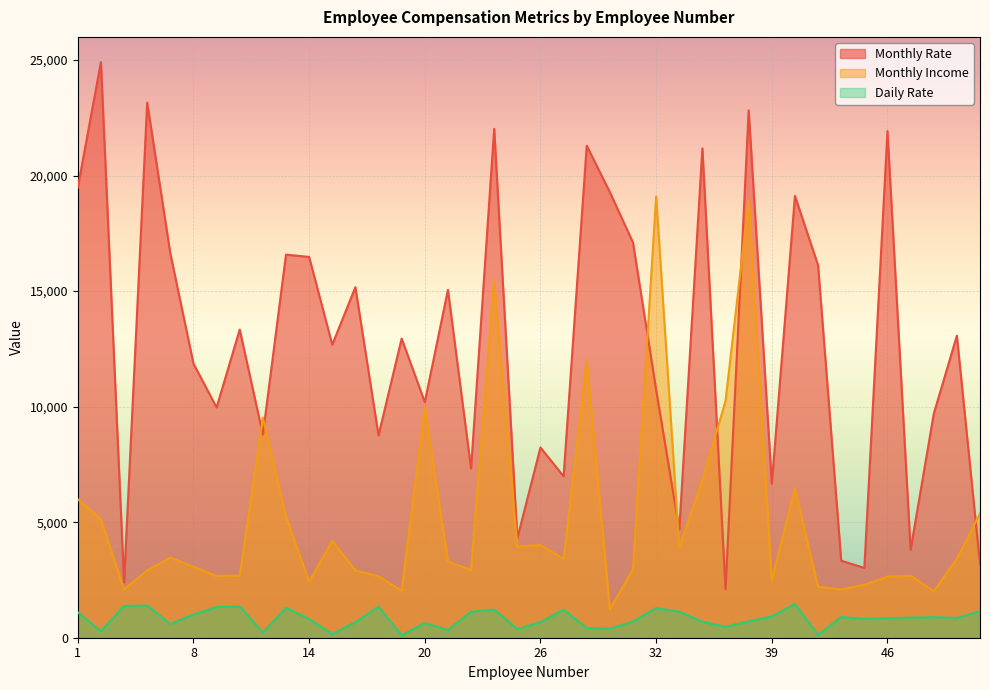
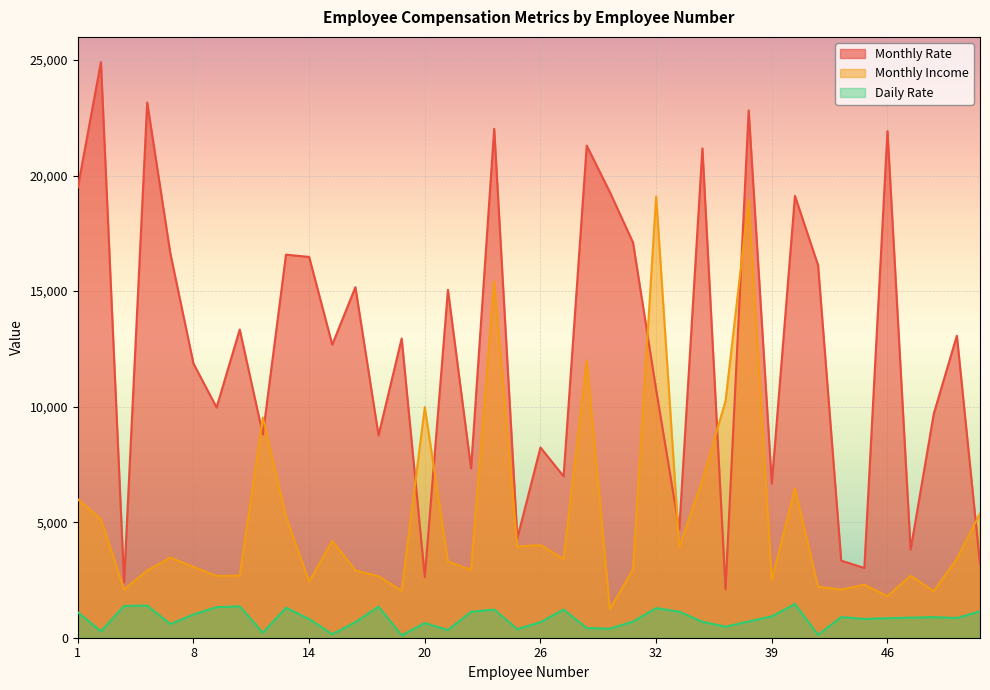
Monthly Rate, 20: 10,200 -> 2,600
Monthly Income, 46: 2,600 -> 1,800
